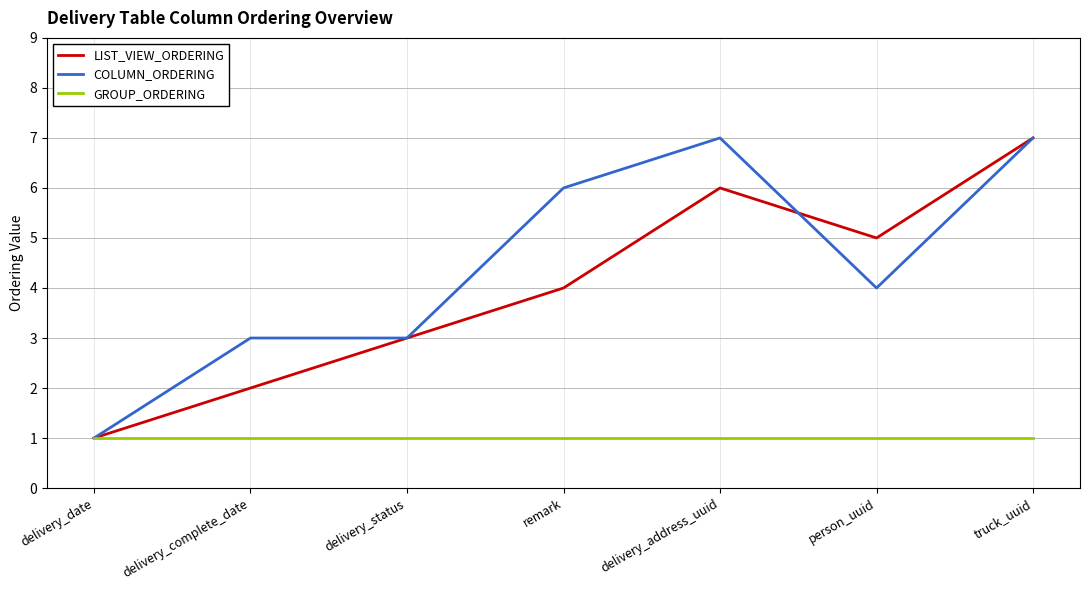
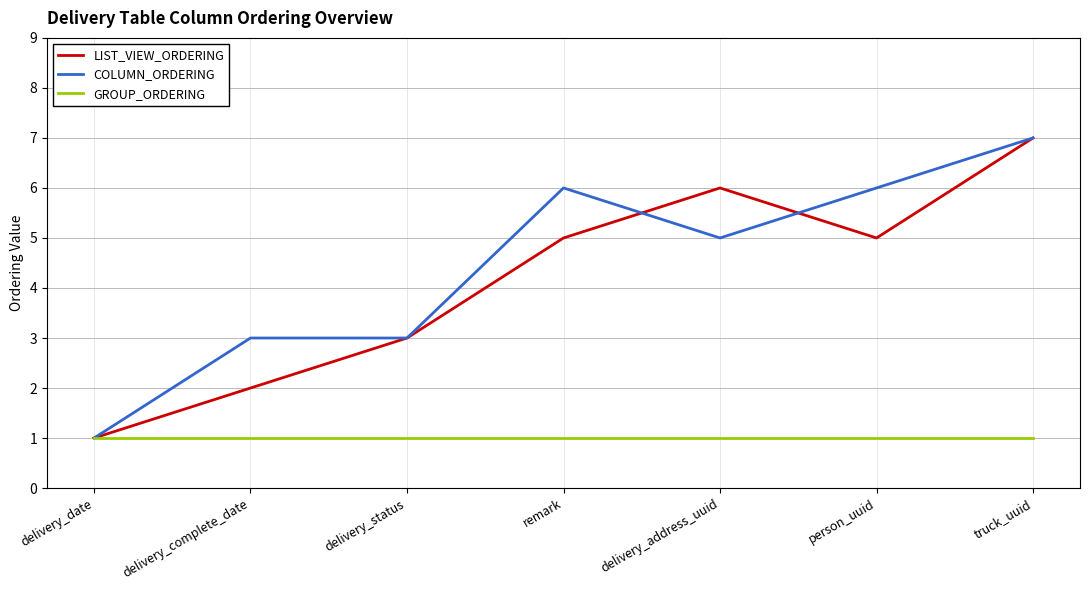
LIST_VIEW_ORDERING, remark: 4 -> 5
COLUMN_ORDERING, delivery_address_uuid: 7 -> 5
COLUMN_ORDERING, person_uuid: 4 -> 6
